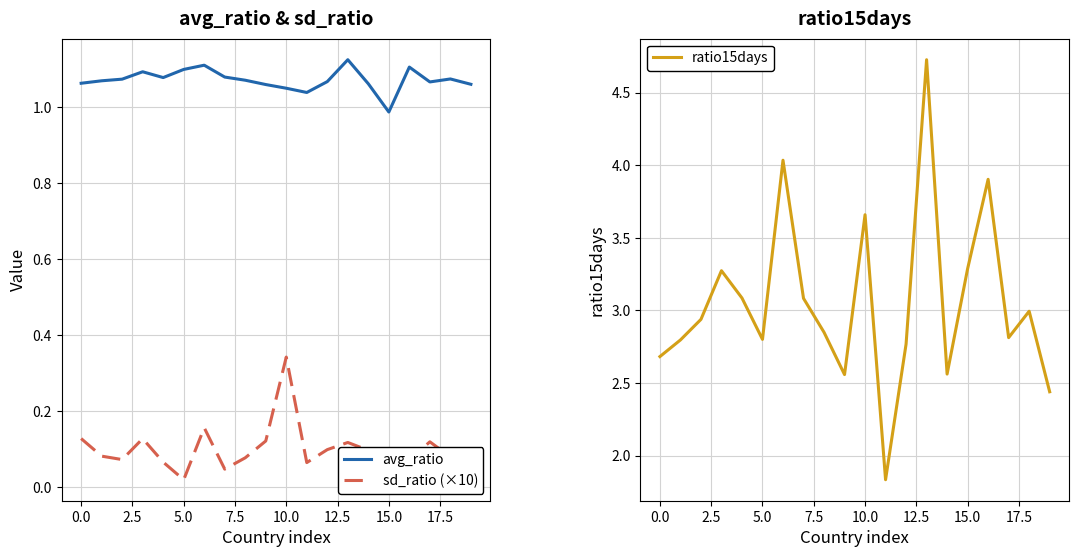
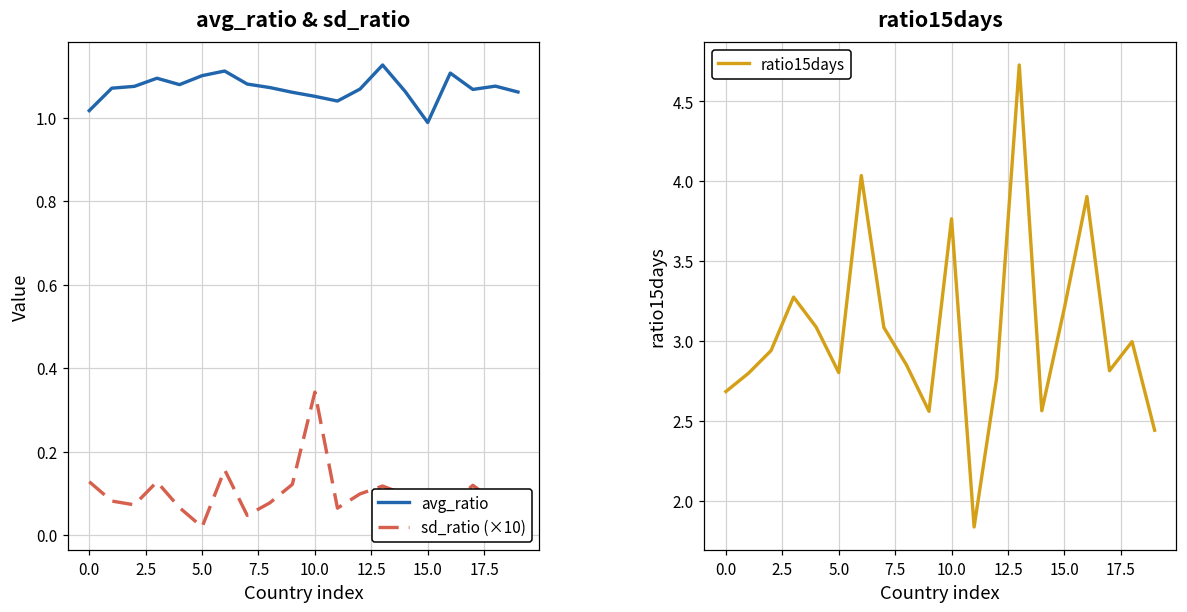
avg_ratio & sd_ratio, avg_ratio, 0.0: 1.06 -> 1.02
ratio15days, 10.0: 3.66 -> 3.76
ratio15days, 15.0: 3.29 -> 3.21
